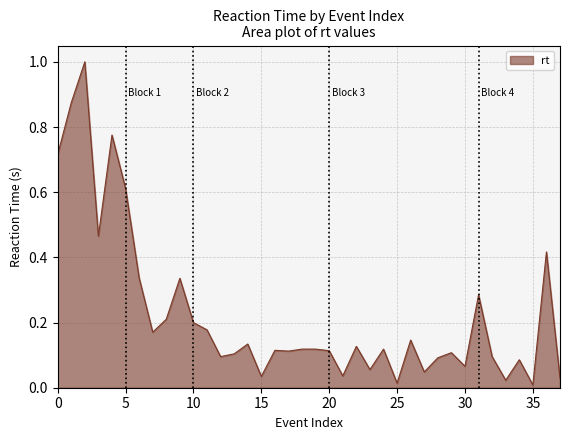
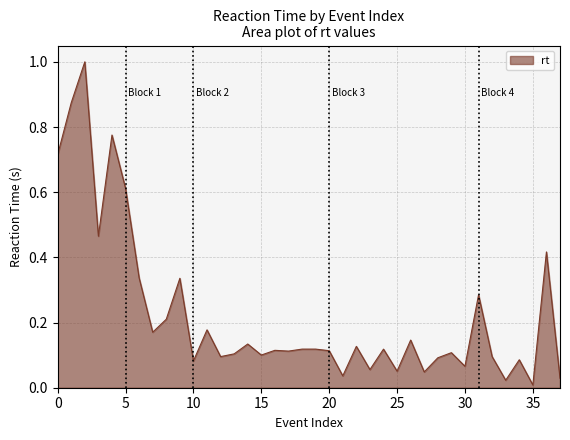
10: 0.20 -> 0.08
15: 0.03 -> 0.10
25: 0.01 -> 0.05
